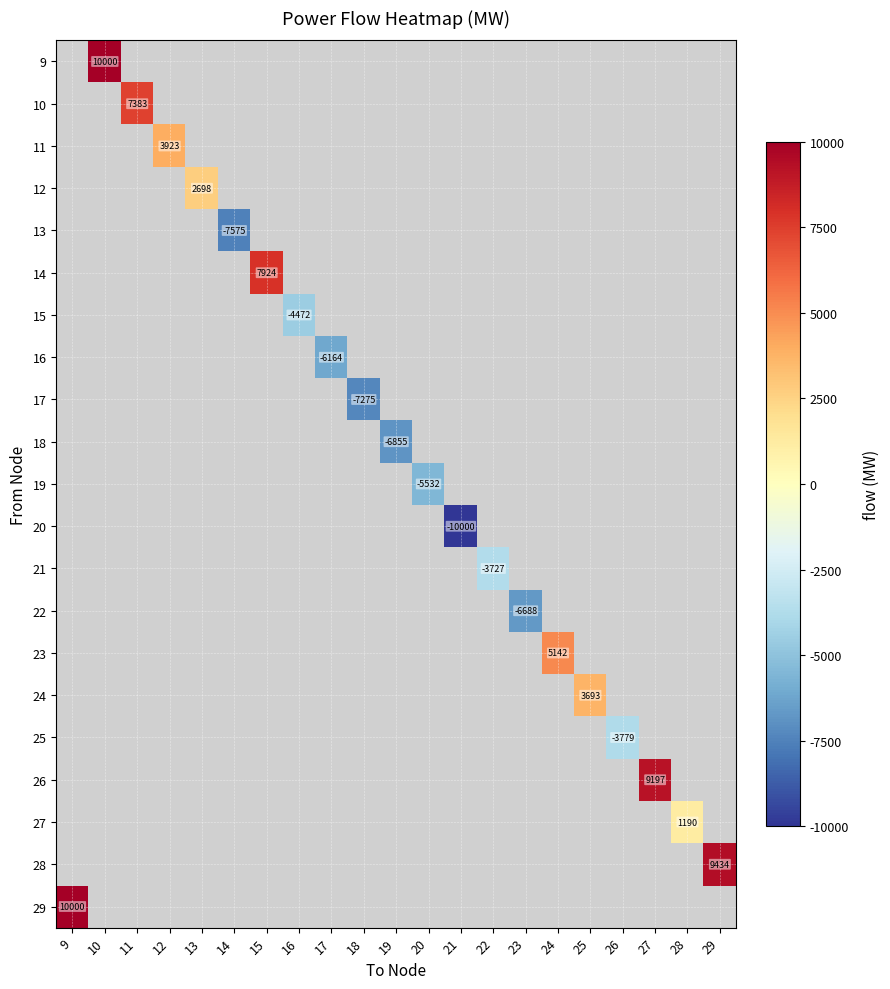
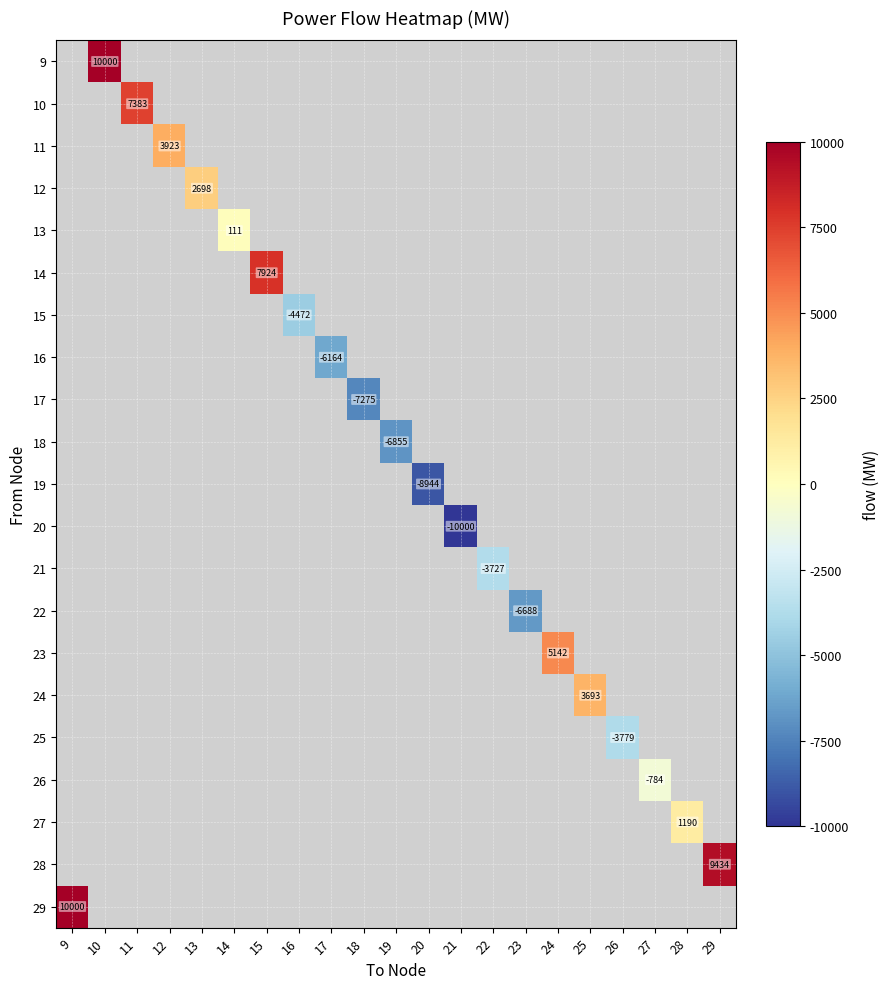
13, 14: -7575 -> 111
19, 20: -5532 -> -8944
26, 27: 9197 -> -784
